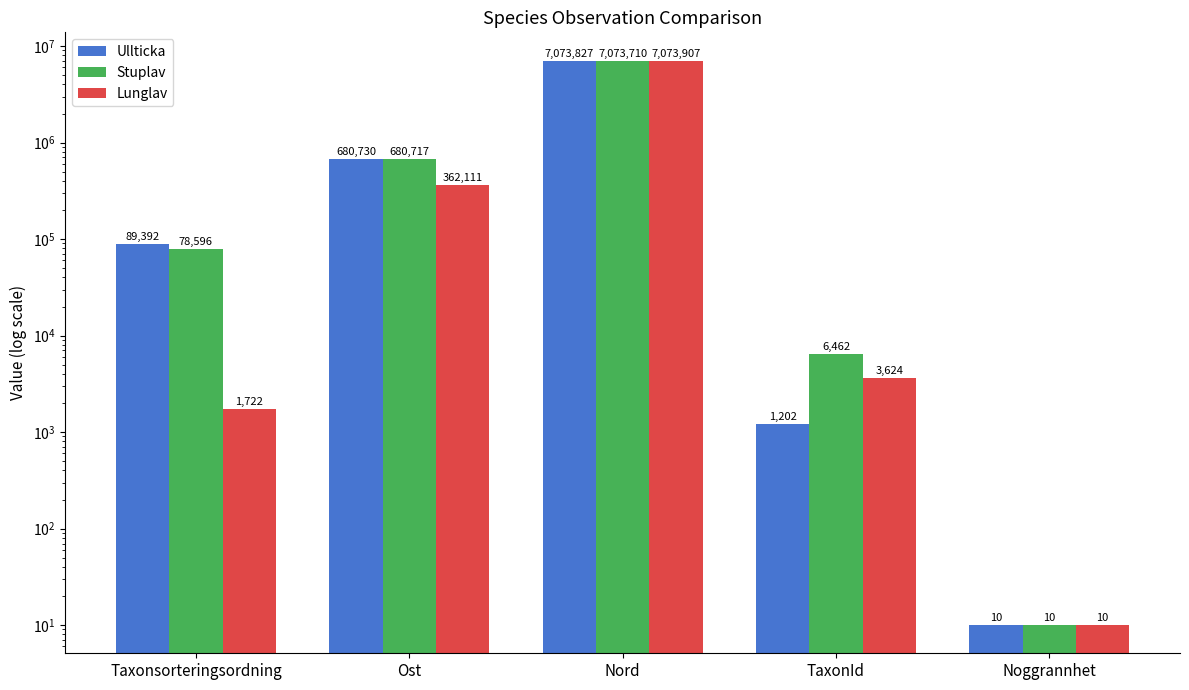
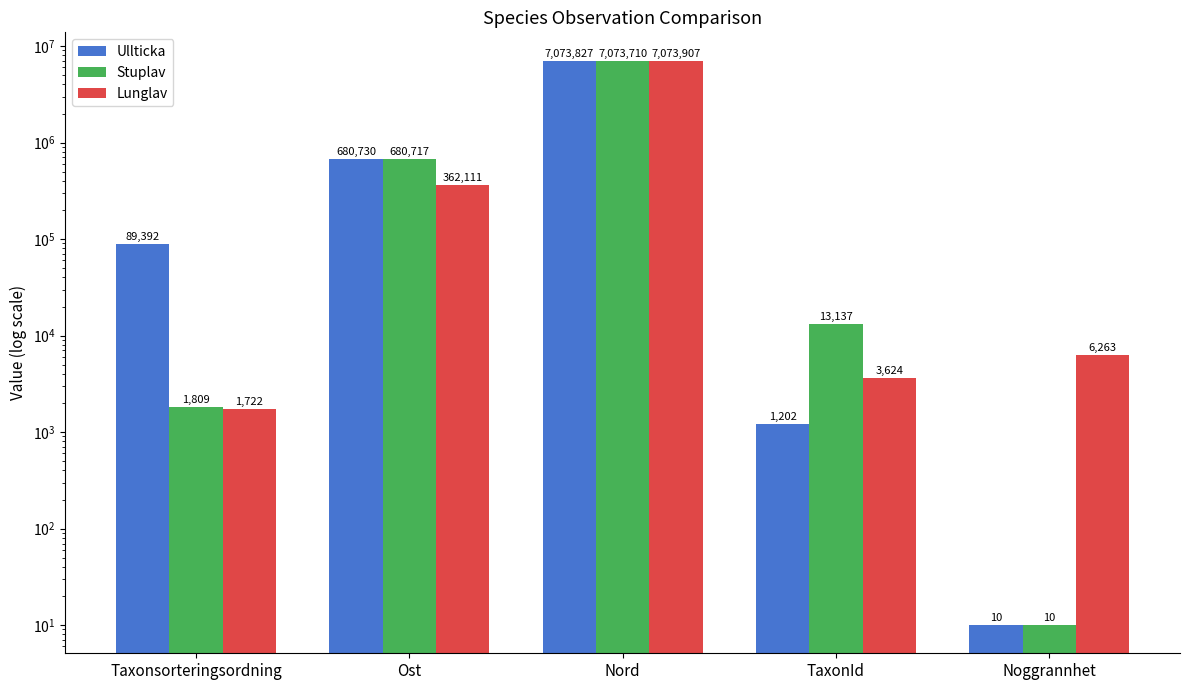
Stuplav, Taxonsorteringsordning: 78,596 -> 1,809
Stuplav, TaxonId: 6,462 -> 13,137
Lunglav, Noggrannhet: 10 -> 6,263
